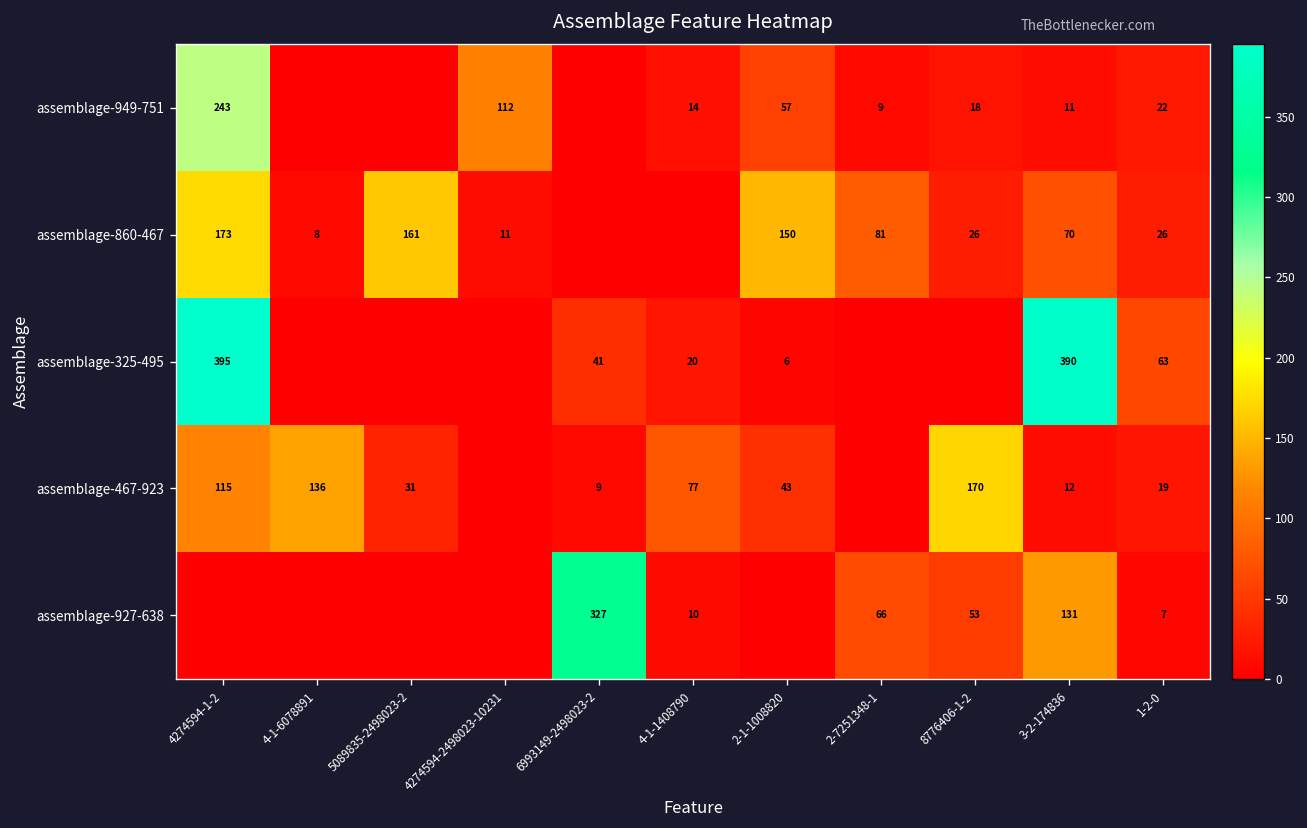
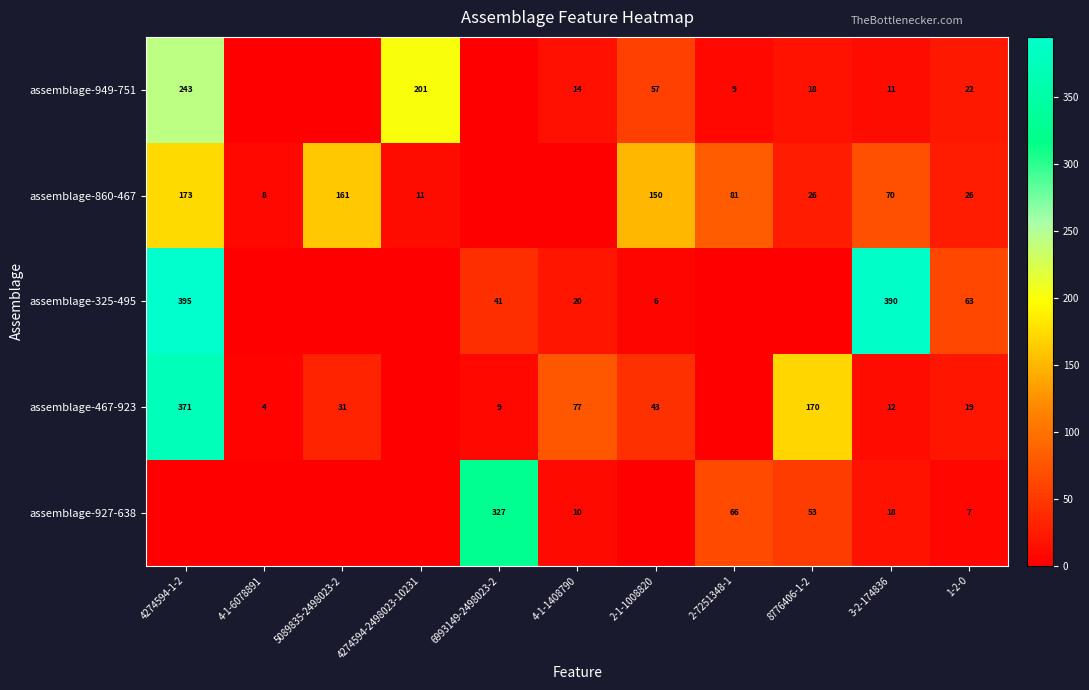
assemblage-949-751, 4274594-2498023-10231: 112 -> 201
assemblage-467-923, 4274594-1-2: 115 -> 371
assemblage-467-923, 4-1-6078891: 136 -> 4
assemblage-927-638, 3-2-174836: 131 -> 18
